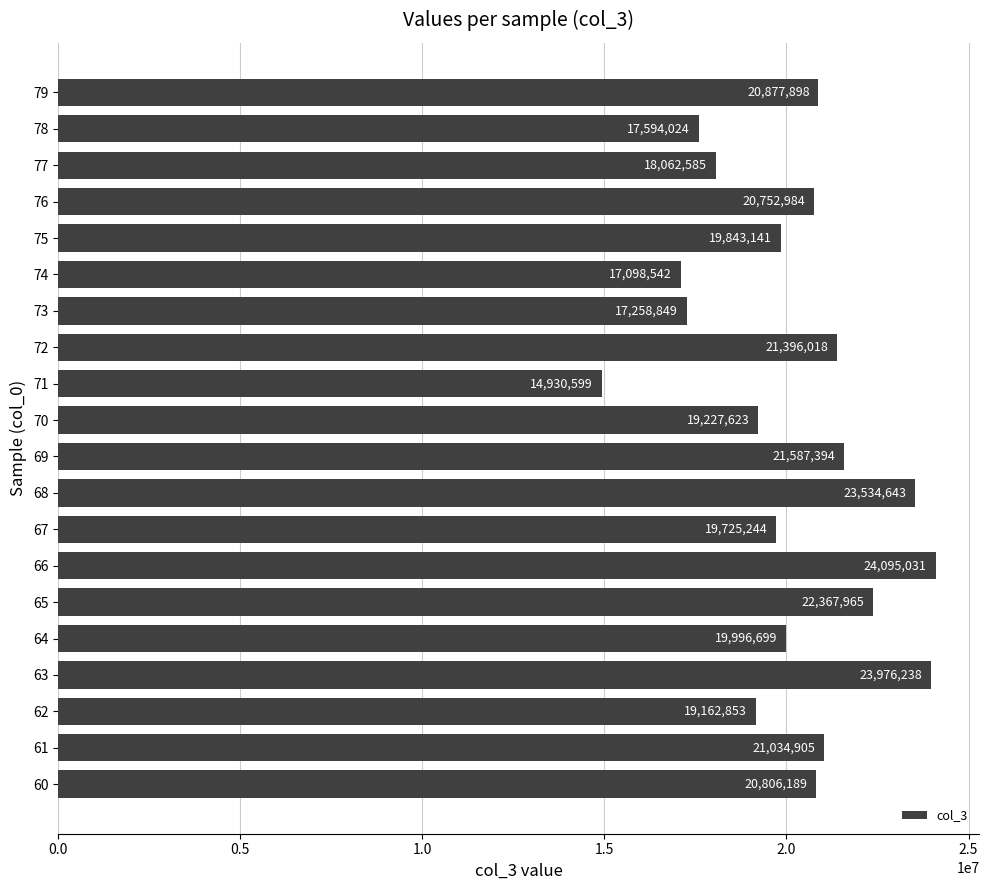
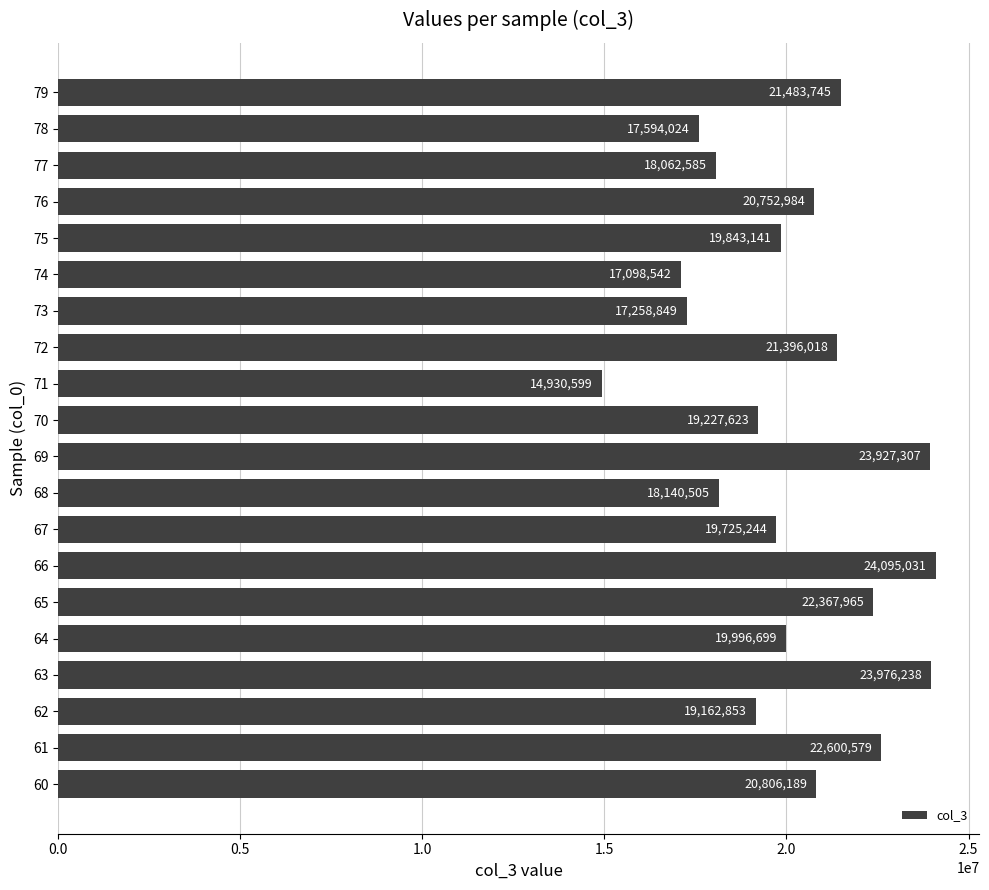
79: 20,877,898 -> 21,483,745
69: 21,587,394 -> 23,927,307
68: 23,534,643 -> 18,140,505
61: 21,034,905 -> 22,600,579
